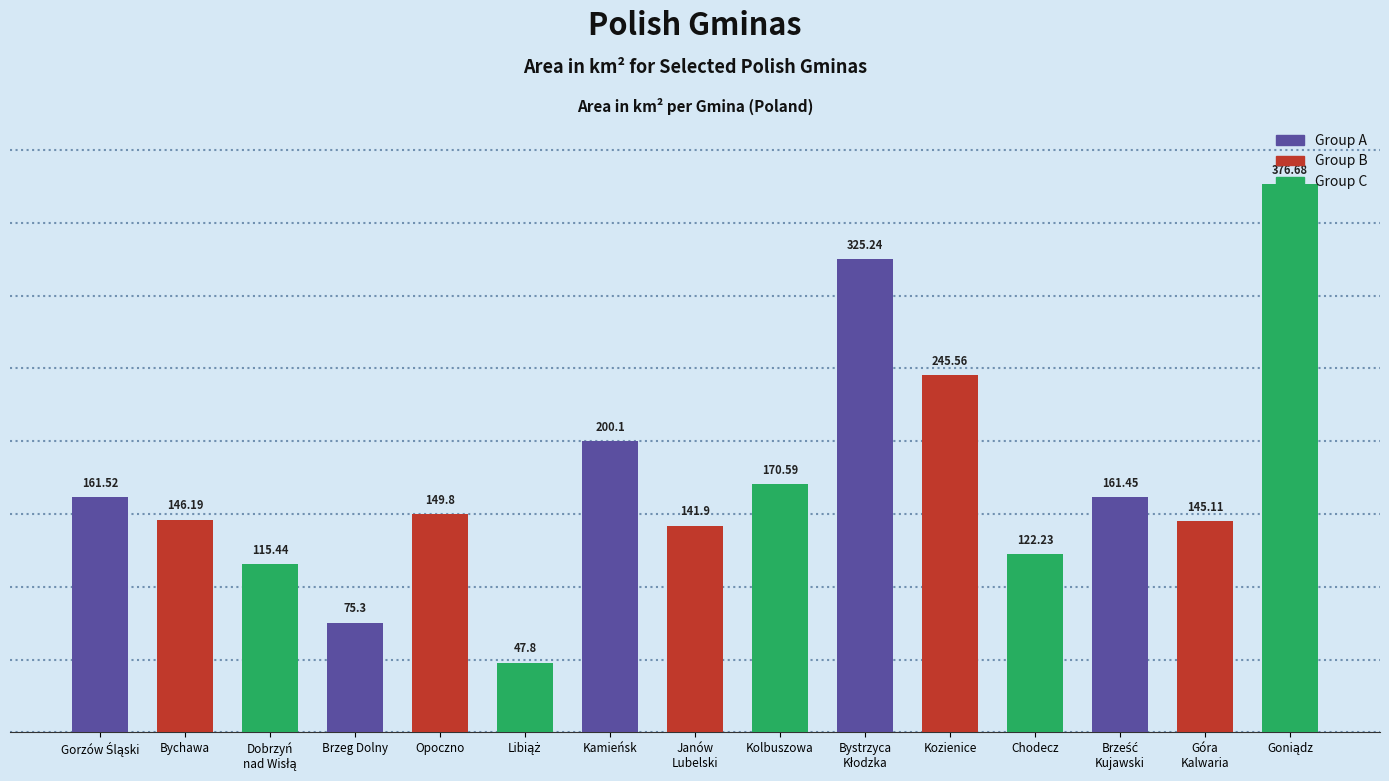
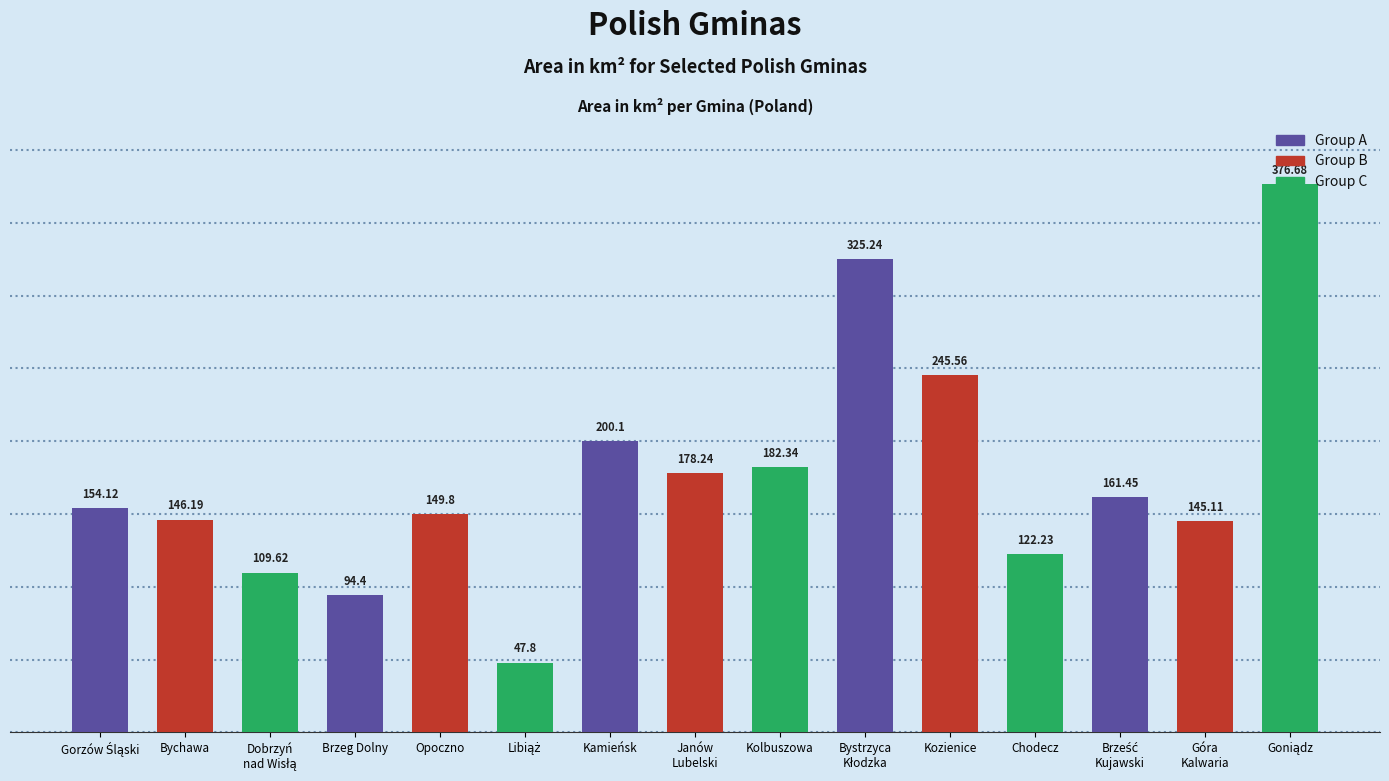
Gorzów Śląski: 161.52 -> 154.12
Dobrzyń nad Wisłą: 115.44 -> 109.62
Brzeg Dolny: 75.3 -> 94.4
Janów Lubelski: 141.9 -> 178.24
Kolbuszowa: 170.59 -> 182.34
